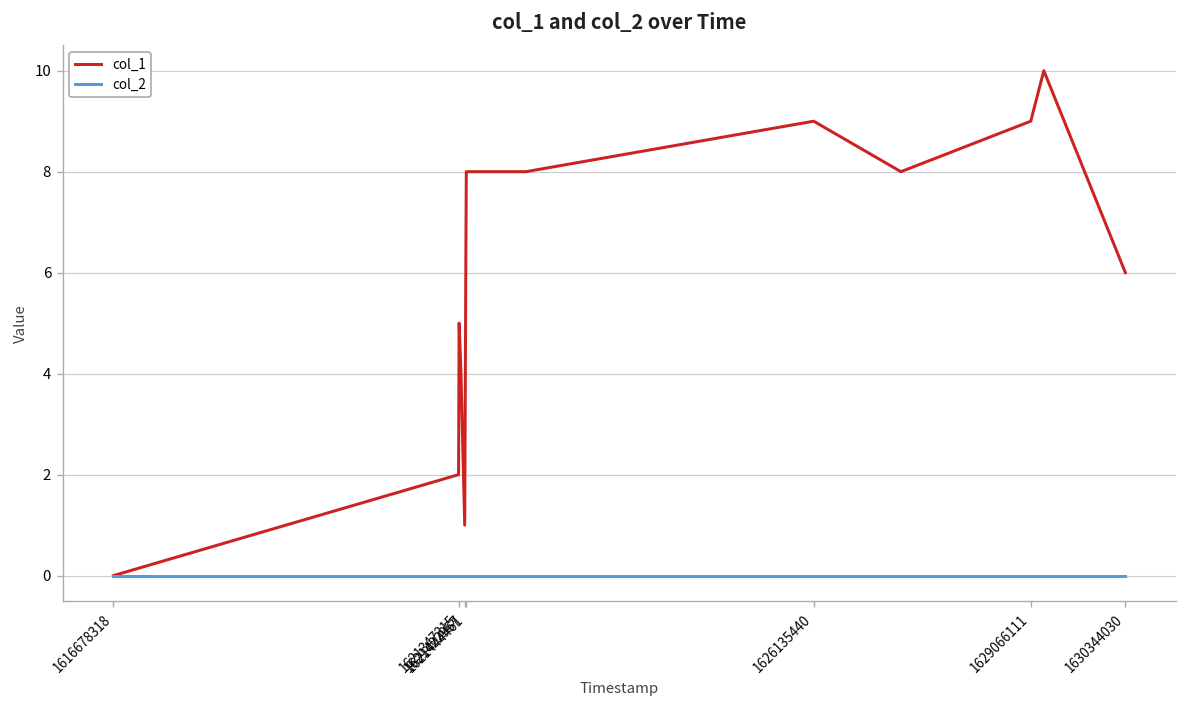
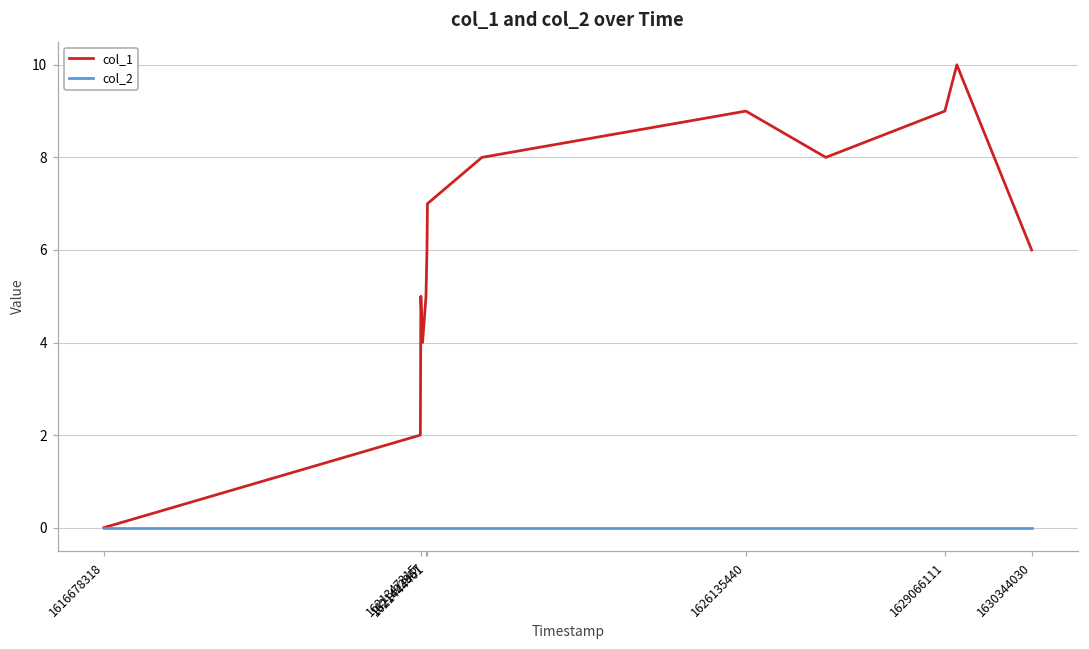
col_1, 1621422957: 1 -> 5
col_1, 1621444461: 8 -> 7
